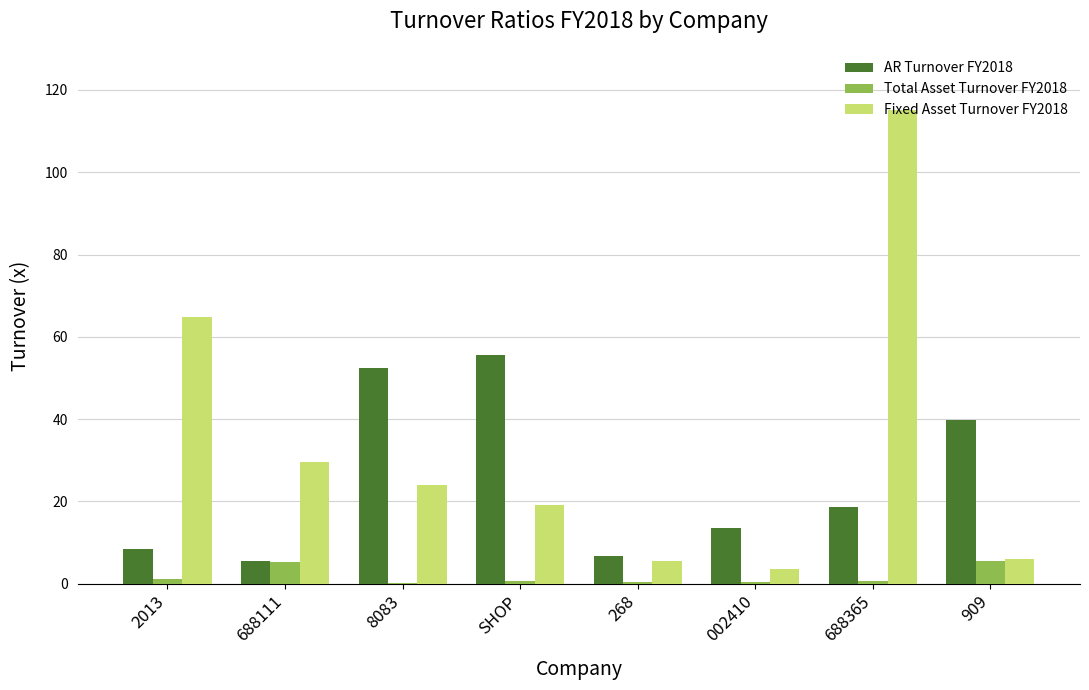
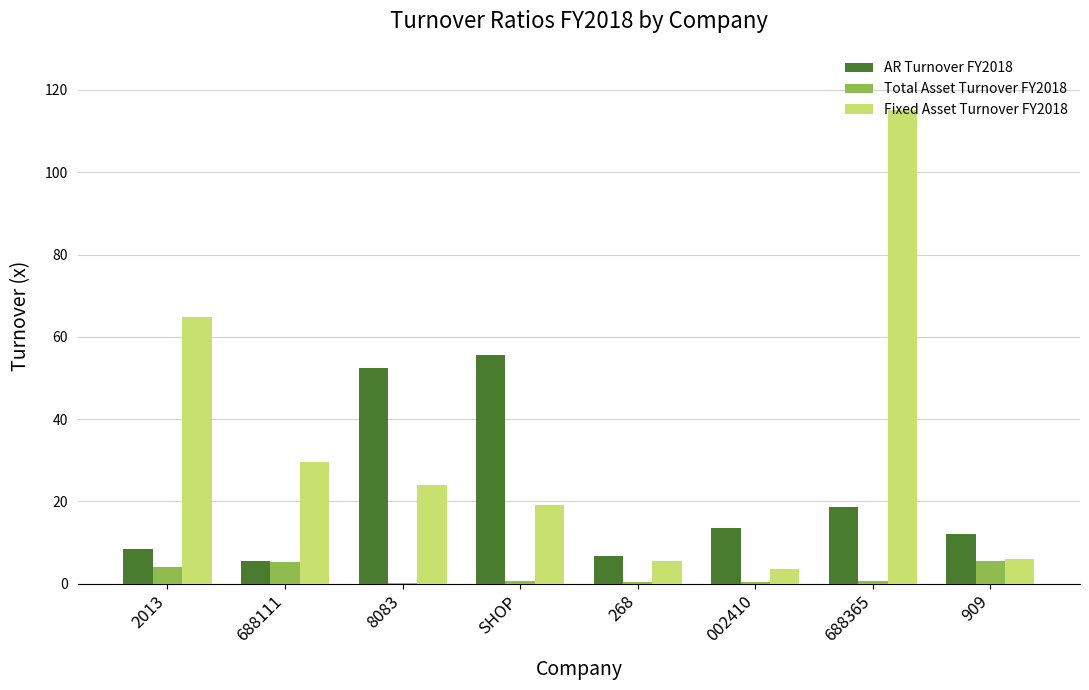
Total Asset Turnover FY2018, 2013: 1 -> 4
AR Turnover FY2018, 909: 40 -> 12
